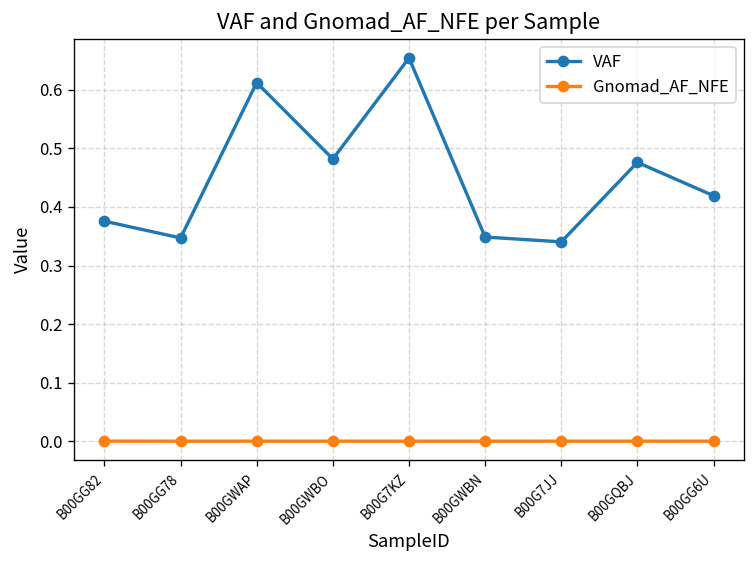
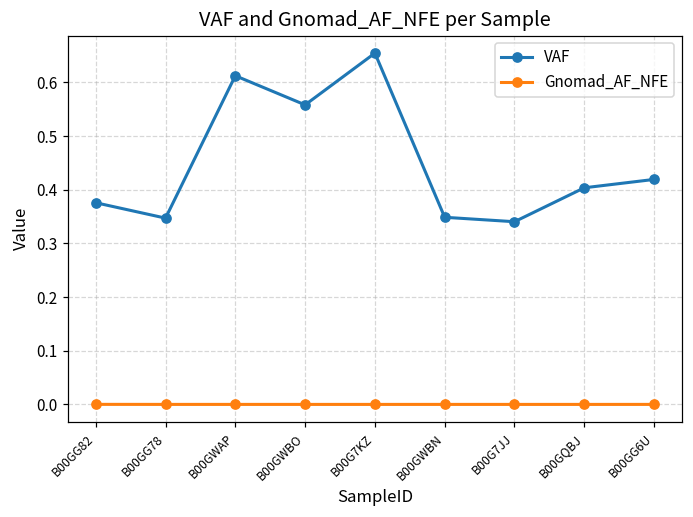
VAF, B00GWBO: 0.48 -> 0.56
VAF, B00GQBJ: 0.48 -> 0.40
